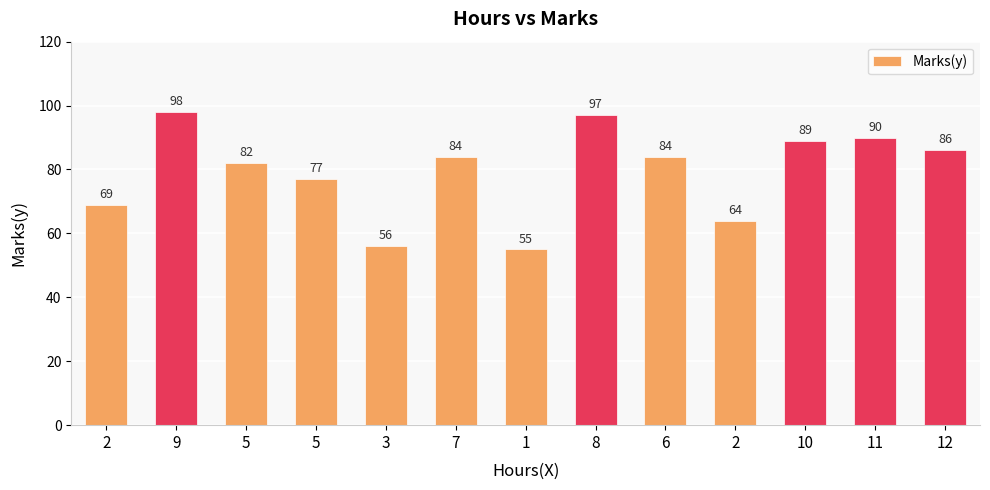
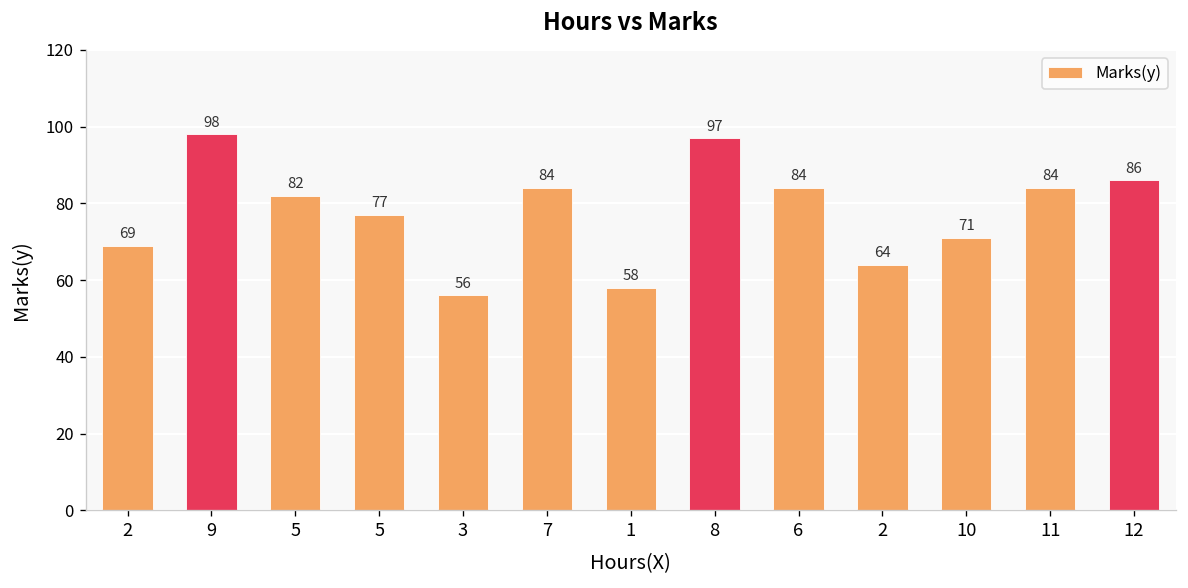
1: 55 -> 58
10: 89 -> 71
11: 90 -> 84
